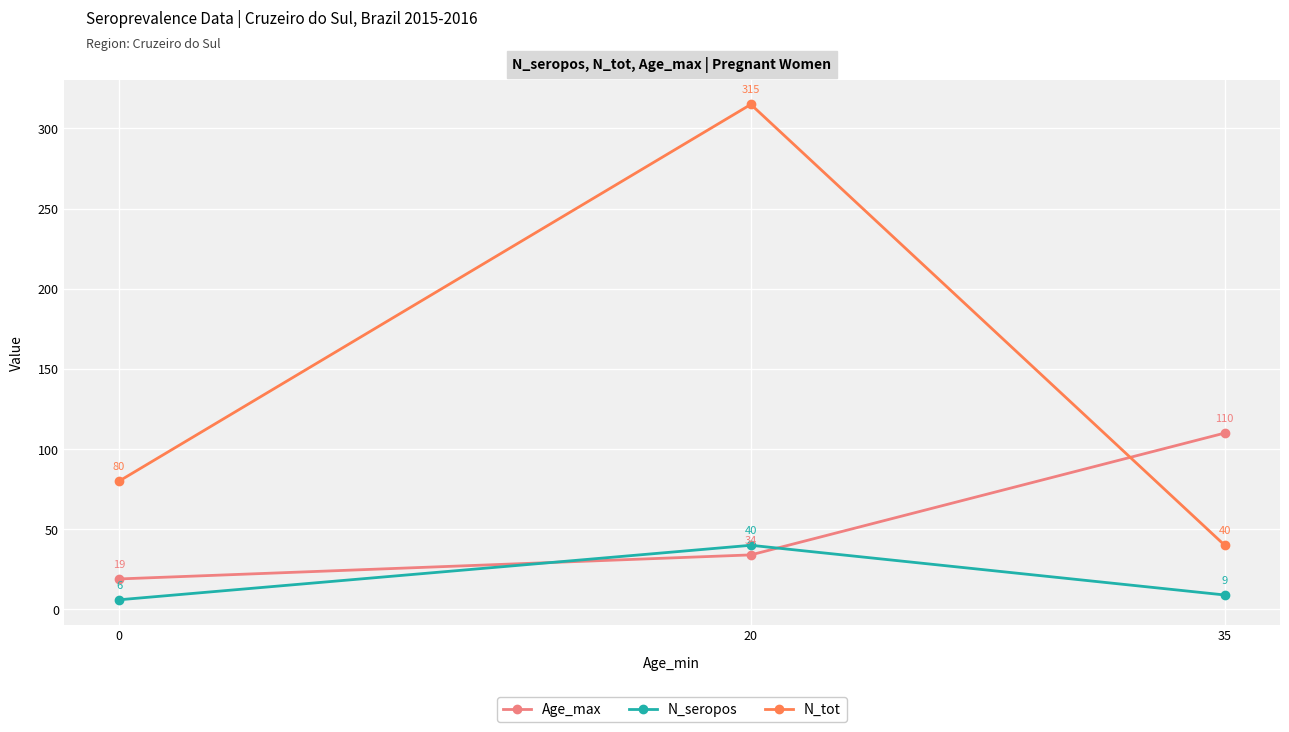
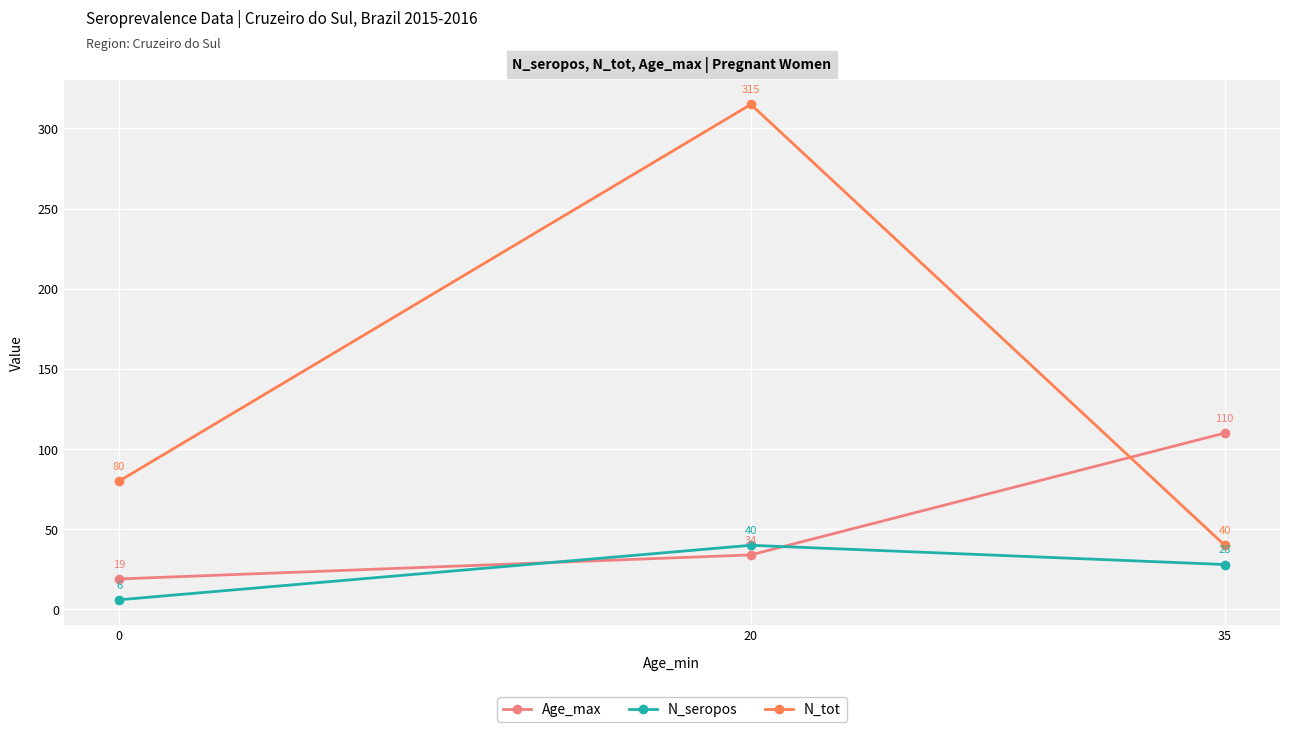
N_seropos, 35: 9 -> 28
